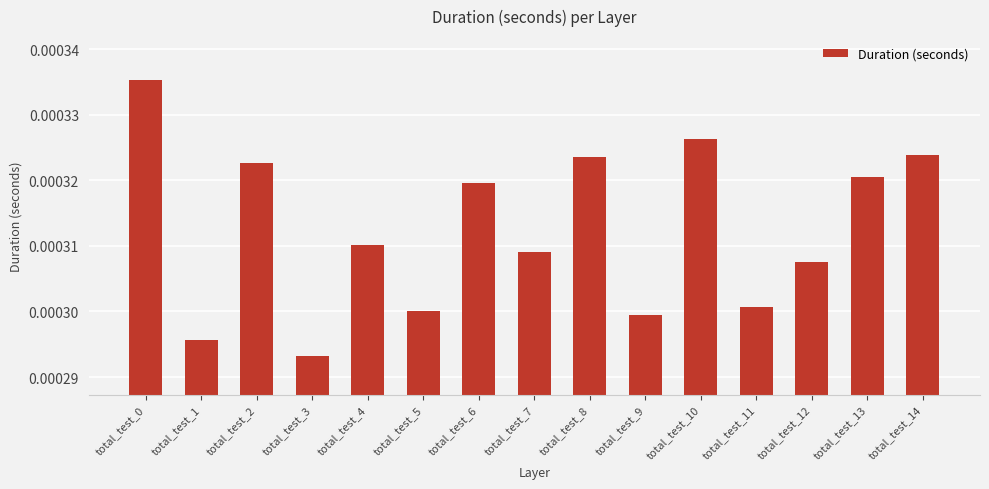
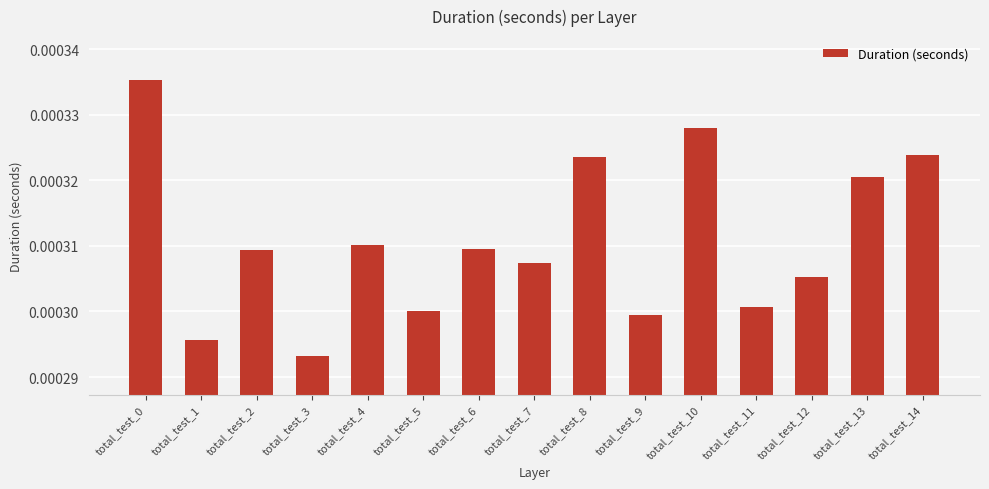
total_test_2: 0.000323 -> 0.000309
total_test_6: 0.000320 -> 0.000309
total_test_7: 0.000309 -> 0.000307
total_test_10: 0.000326 -> 0.000328
total_test_12: 0.000308 -> 0.000305
